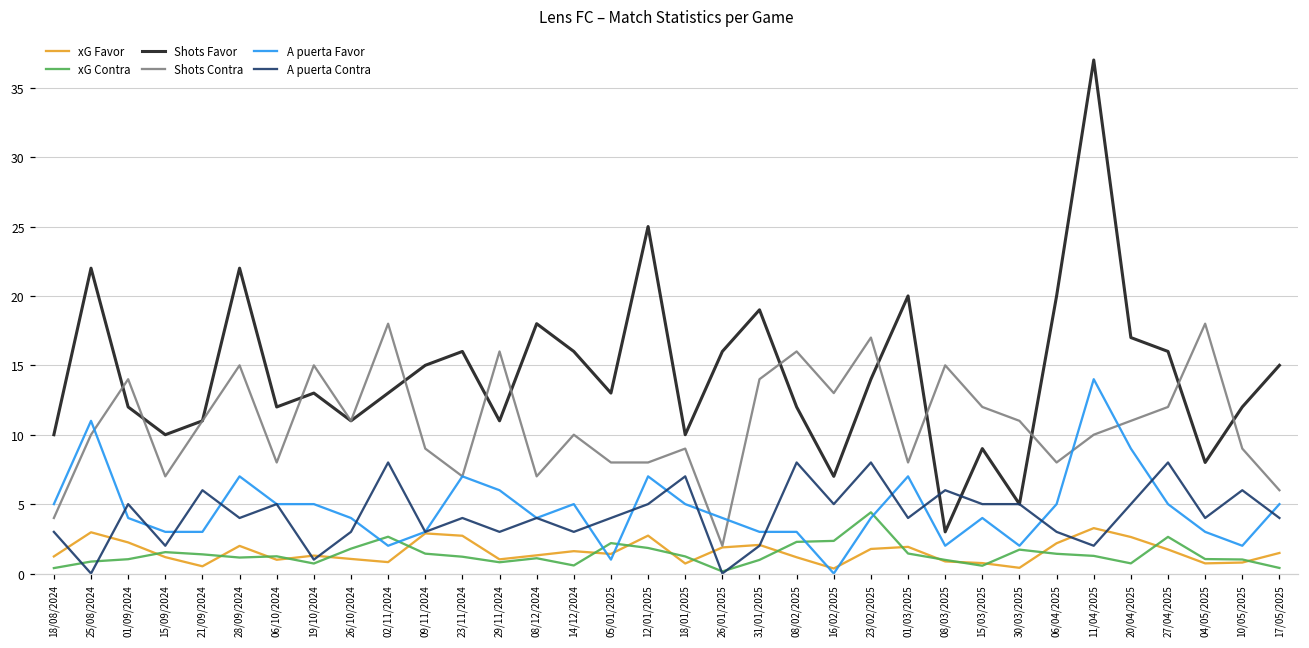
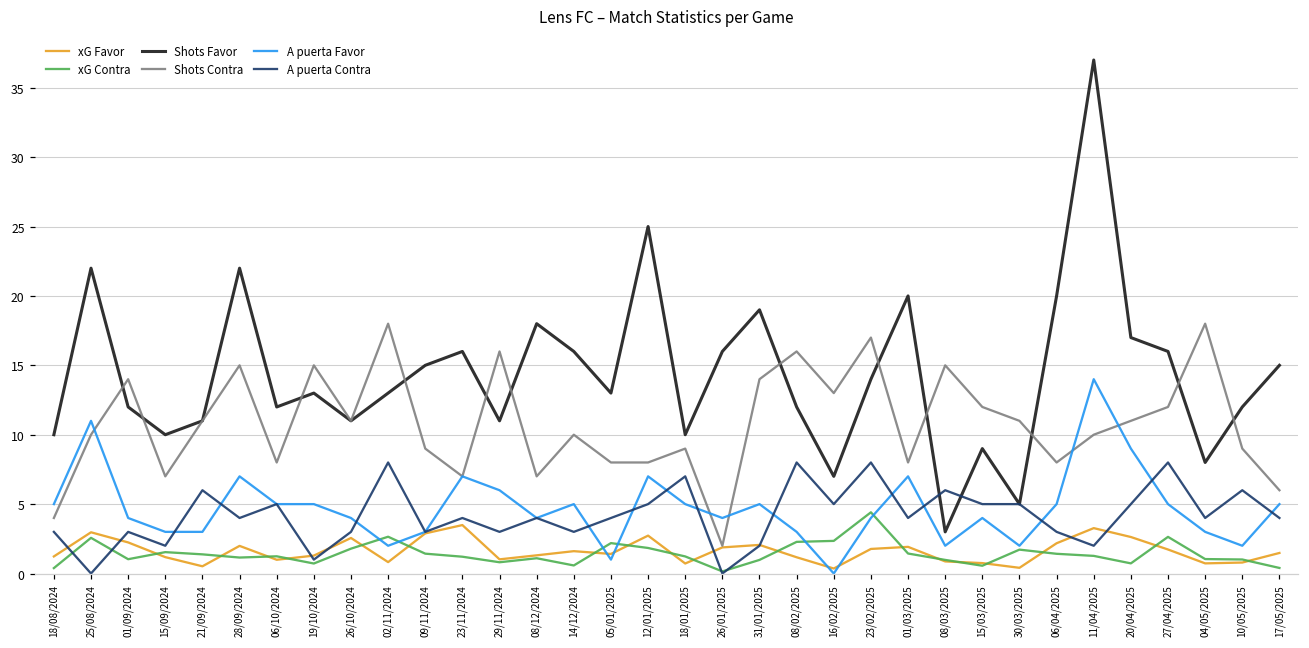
xG Contra, 25/08/2024: 0.9 -> 2.6
A puerta Contra, 01/09/2024: 5 -> 3
xG Favor, 26/10/2024: 1.1 -> 2.6
xG Favor, 23/11/2024: 2.7 -> 3.5
A puerta Favor, 31/01/2025: 3 -> 5
